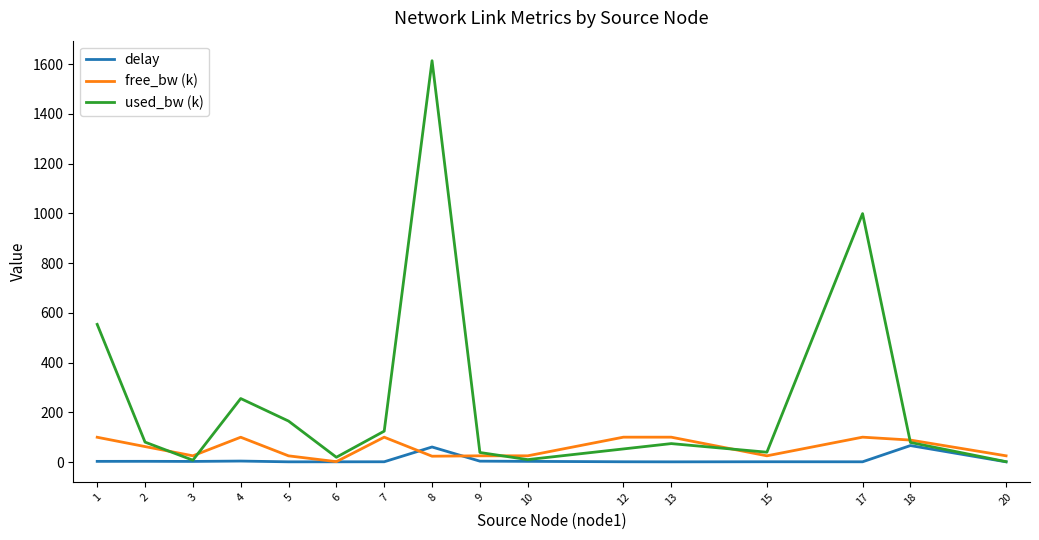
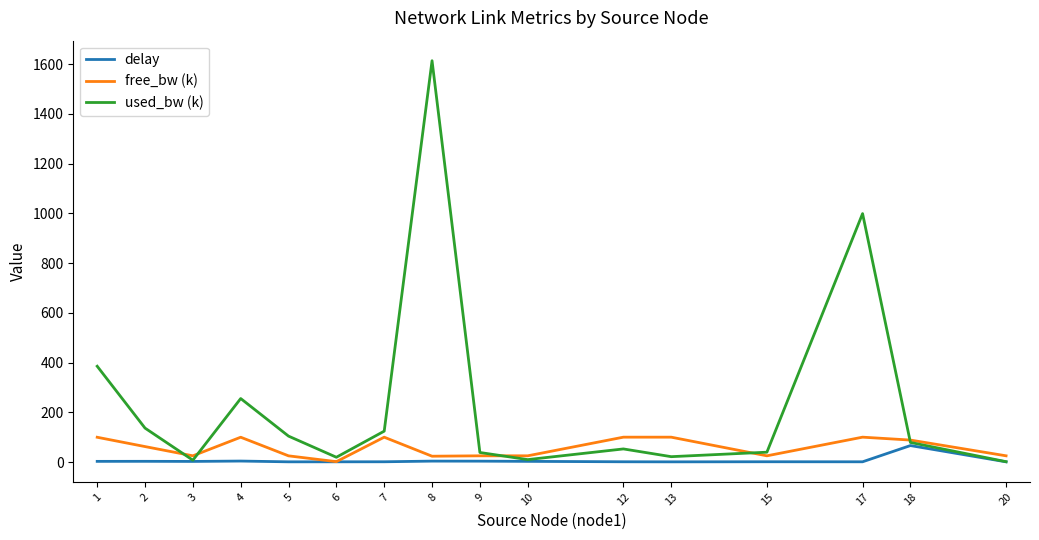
used_bw (k), 1: 550 -> 390
used_bw (k), 2: 80 -> 140
used_bw (k), 5: 160 -> 100
delay, 8: 60 -> 0
used_bw (k), 13: 70 -> 20
